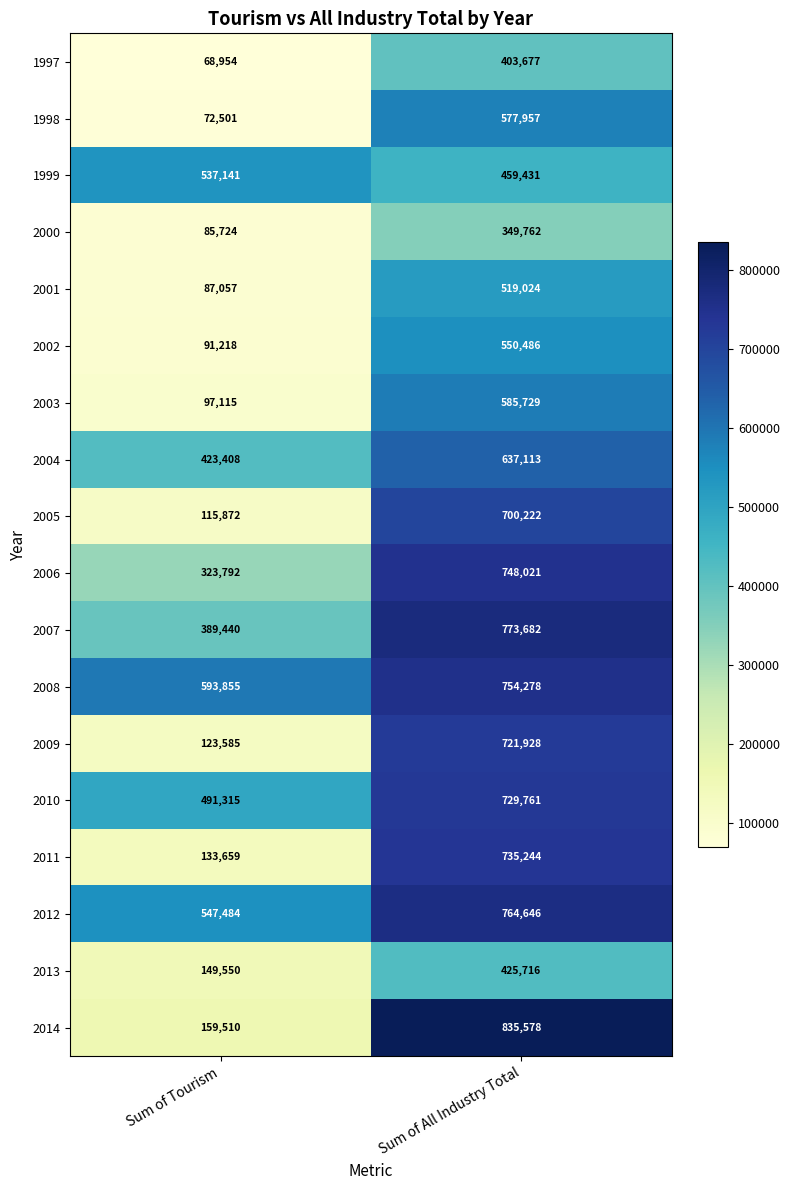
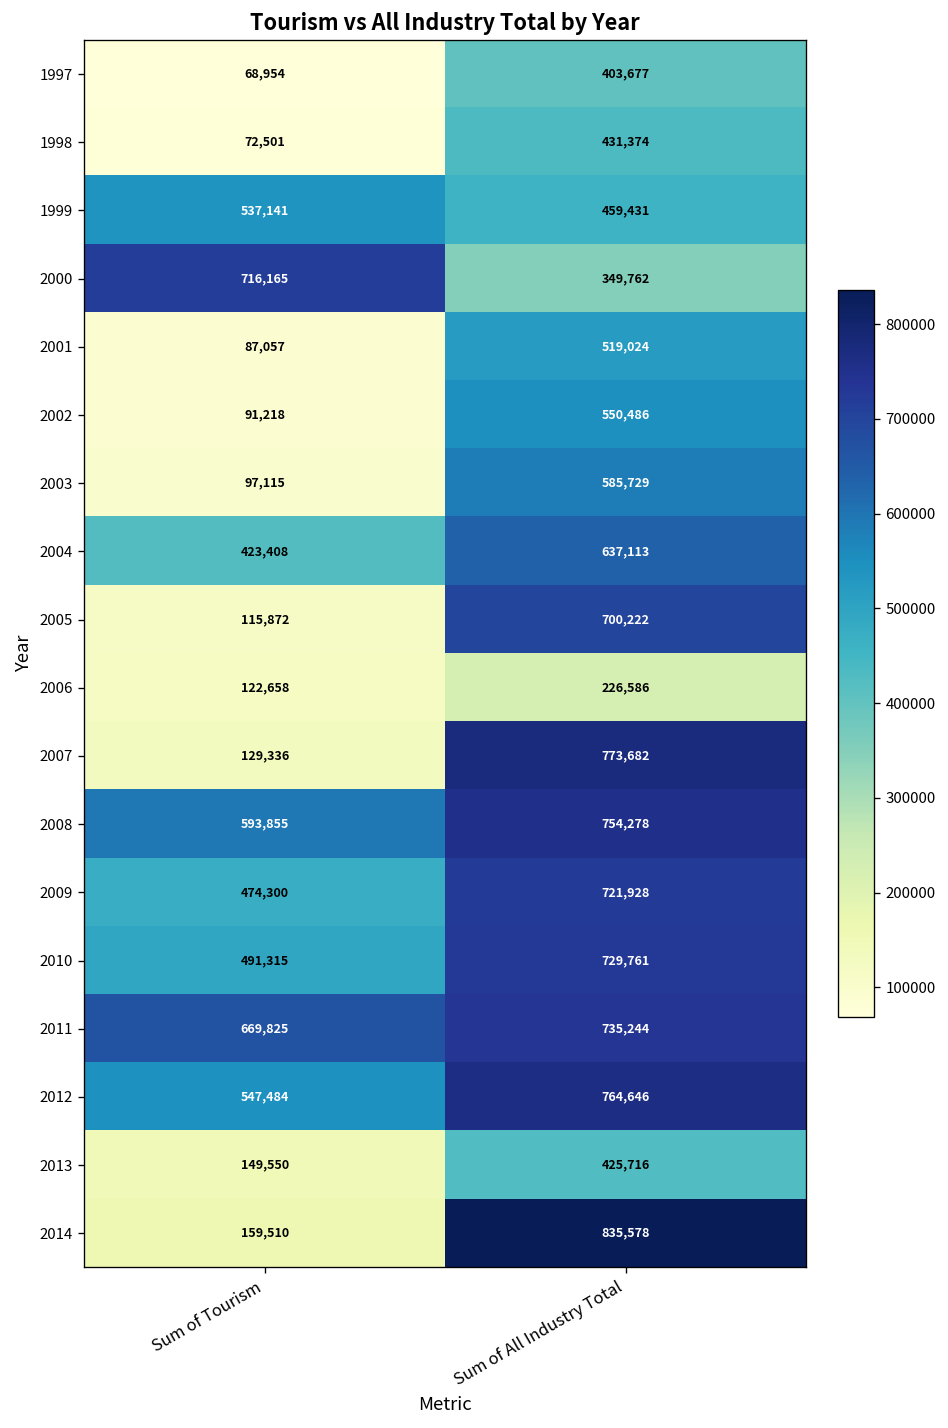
1998, Sum of All Industry Total: 577,957 -> 431,374
2000, Sum of Tourism: 85,724 -> 716,165
2006, Sum of Tourism: 323,792 -> 122,658
2006, Sum of All Industry Total: 748,021 -> 226,586
2007, Sum of Tourism: 389,440 -> 129,336
2009, Sum of Tourism: 123,585 -> 474,300
2011, Sum of Tourism: 133,659 -> 669,825
